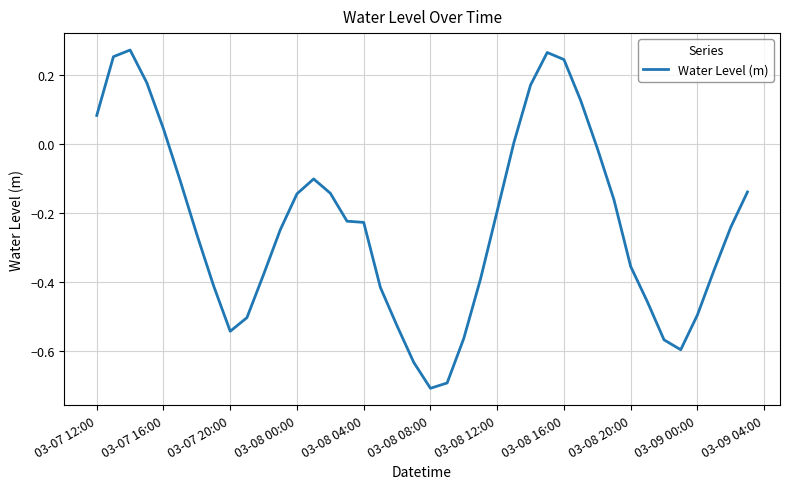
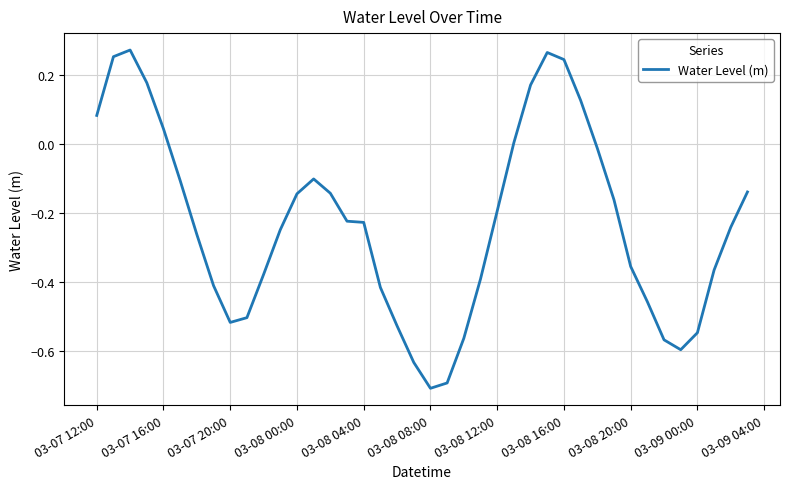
03-07 20:00: -0.54 -> -0.52
03-09 00:00: -0.49 -> -0.55
